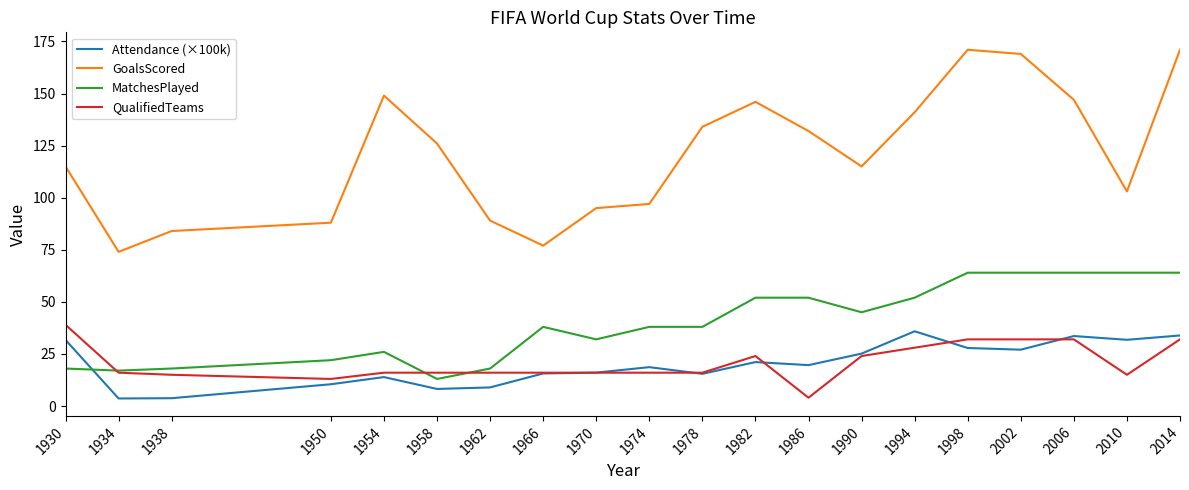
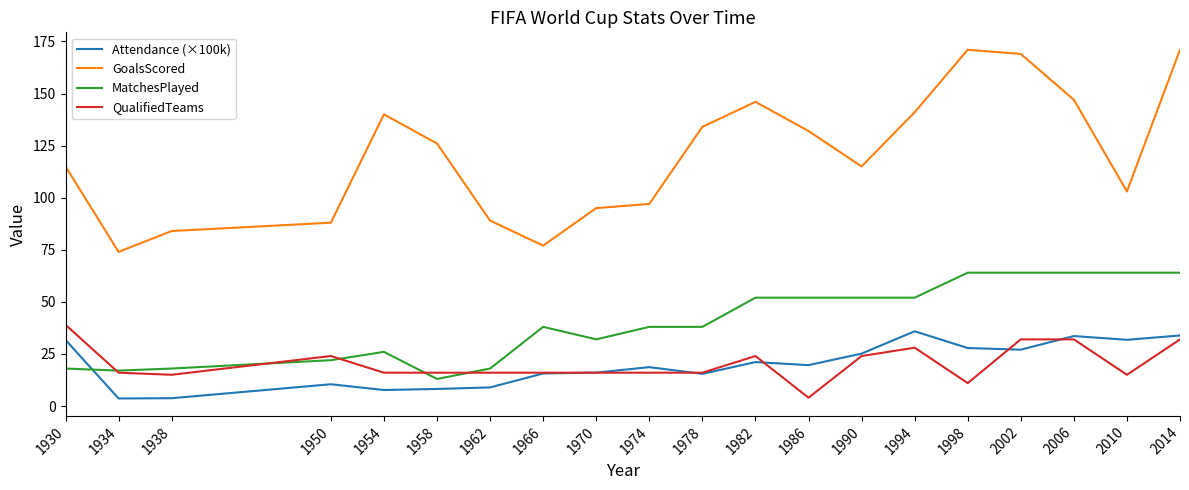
QualifiedTeams, 1950: 13 -> 24
Attendance (×100k), 1954: 14 -> 8
GoalsScored, 1954: 149 -> 140
MatchesPlayed, 1990: 45 -> 52
QualifiedTeams, 1998: 32 -> 11
